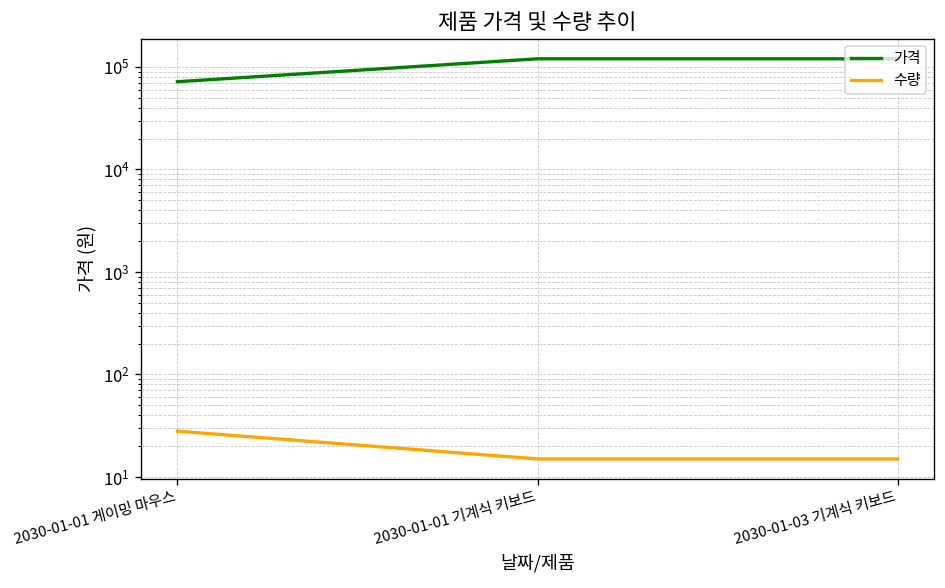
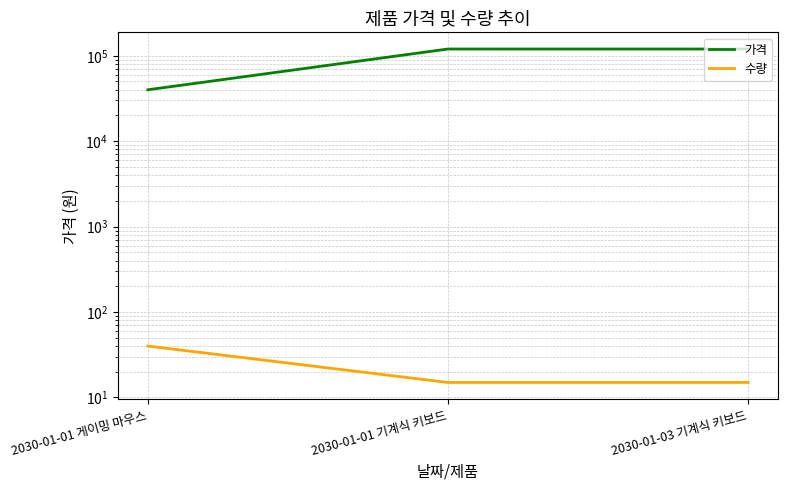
가격, 2030-01-01 게이밍 마우스: 70000 -> 40000
수량, 2030-01-01 게이밍 마우스: 28 -> 40
